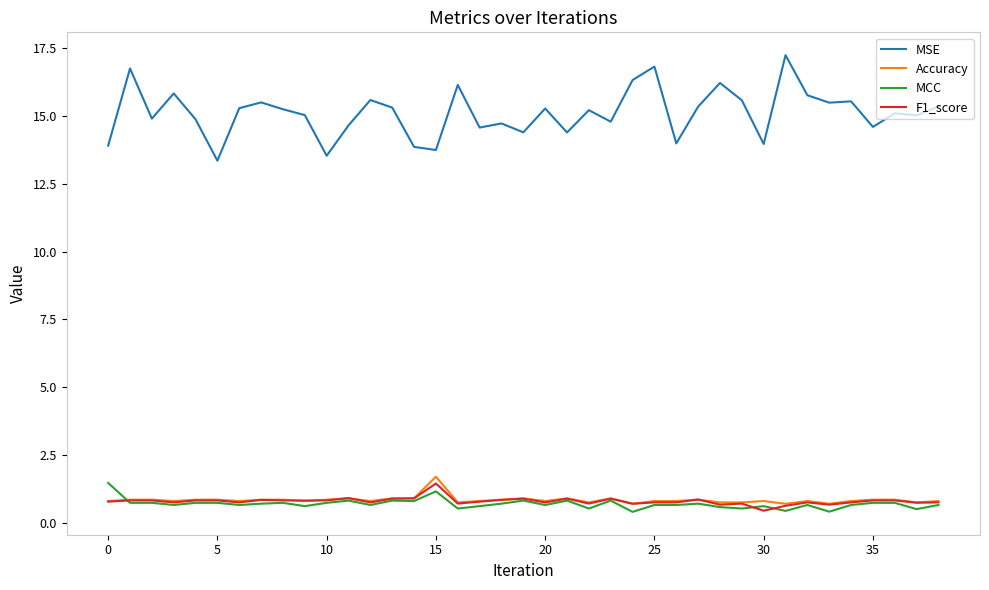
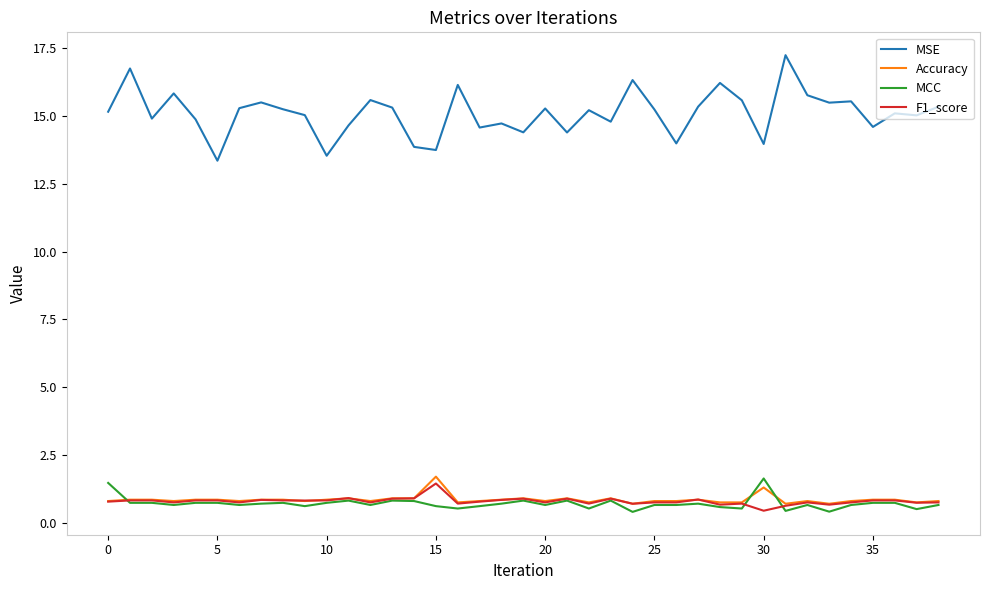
MSE, 0: 13.9 -> 15.2
MCC, 15: 1.2 -> 0.6
MSE, 25: 16.8 -> 15.2
Accuracy, 30: 0.8 -> 1.3
MCC, 30: 0.6 -> 1.6
